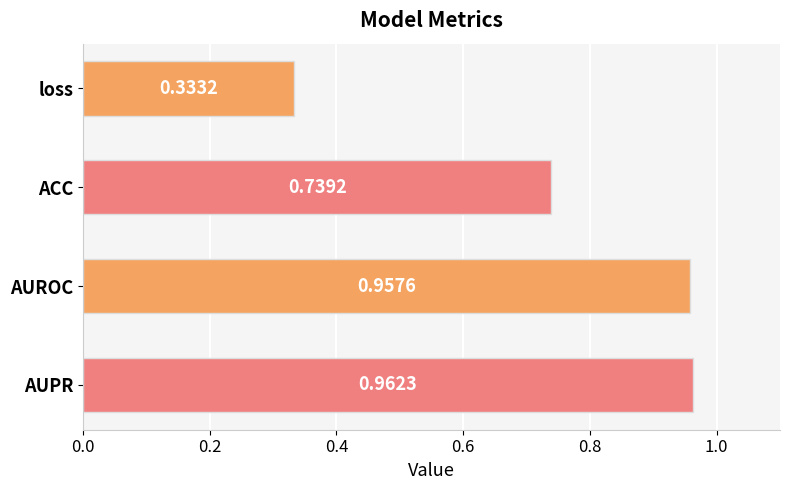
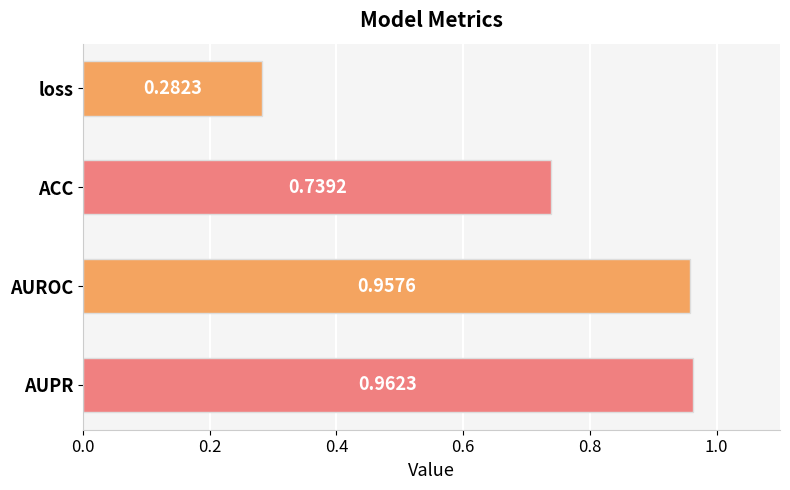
loss: 0.3332 -> 0.2823
